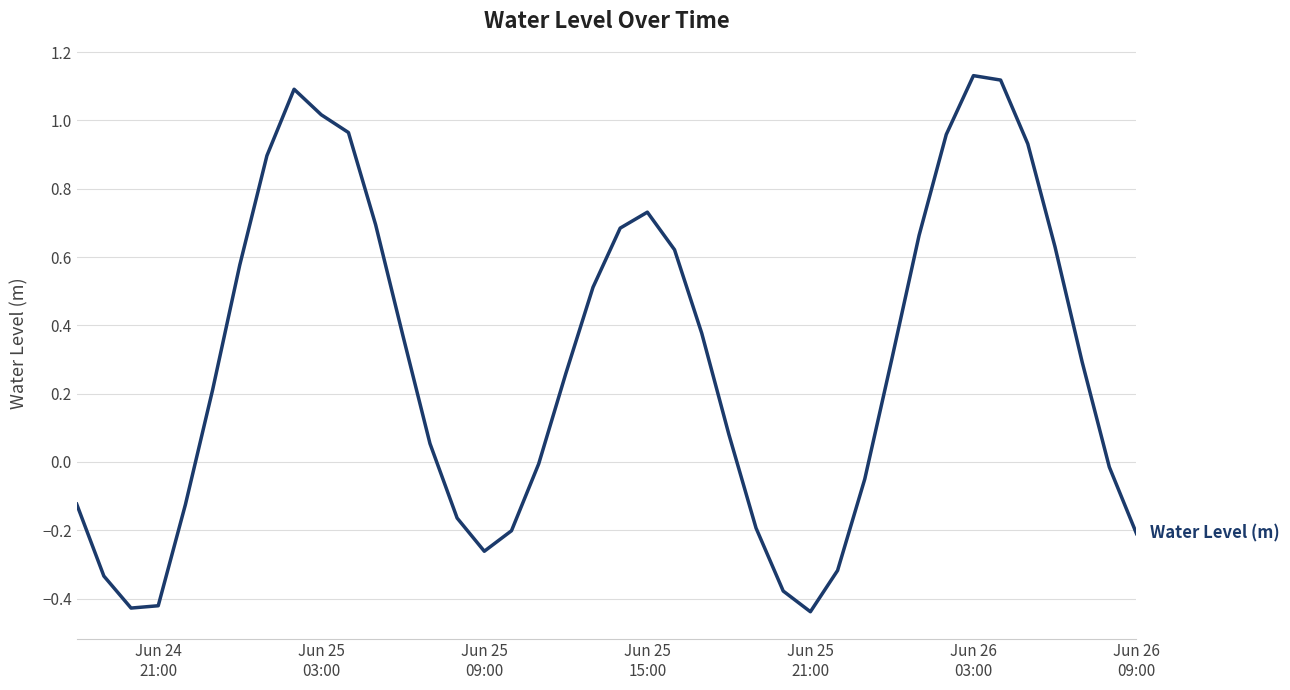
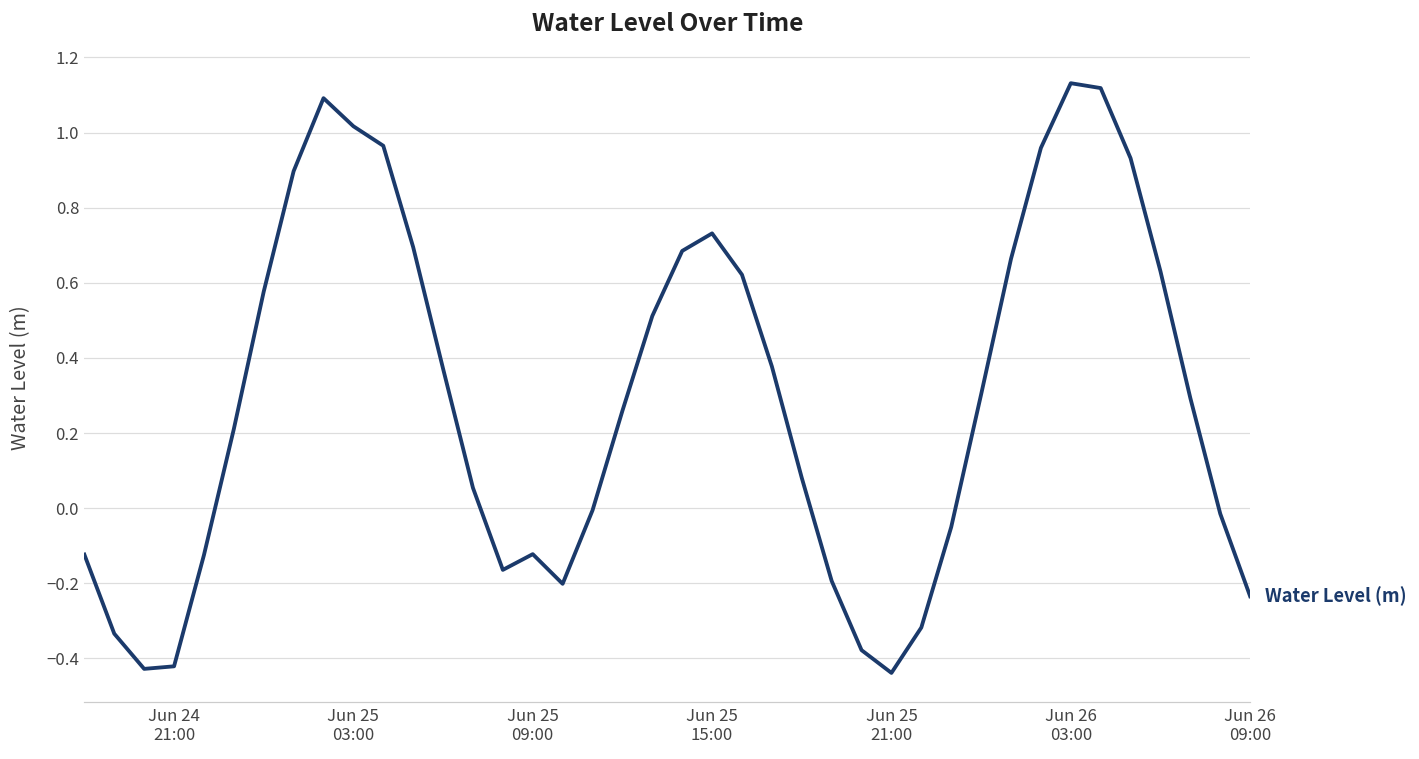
Jun 25 09:00: -0.26 -> -0.12
Jun 26 09:00: -0.21 -> -0.23
